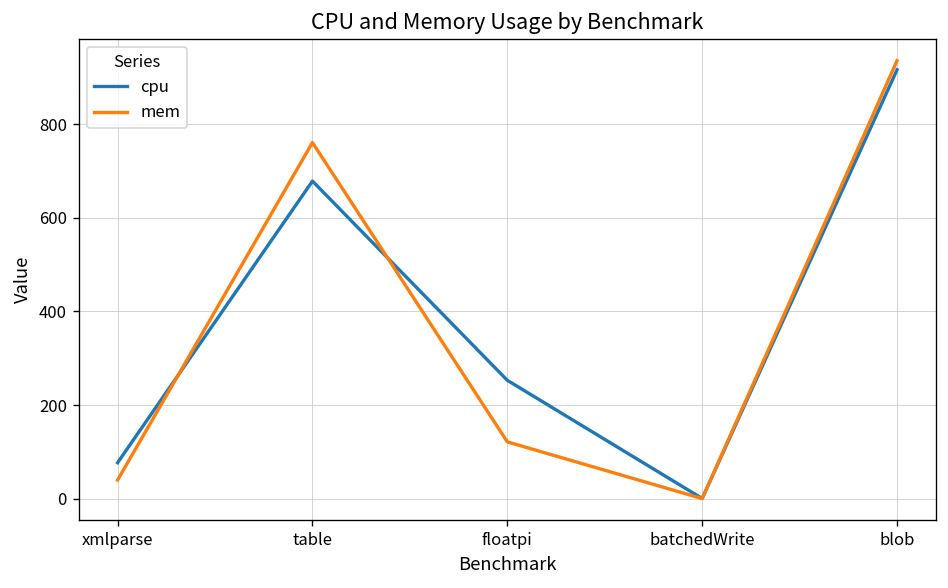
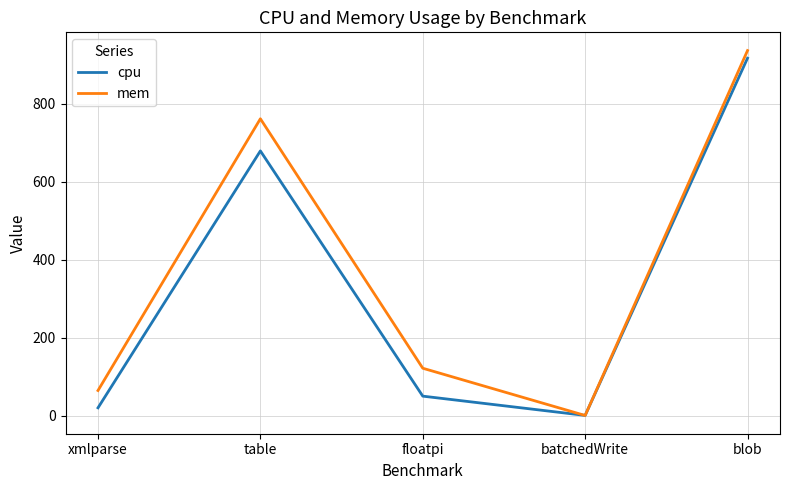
cpu, xmlparse: 80 -> 20
mem, xmlparse: 40 -> 60
cpu, floatpi: 250 -> 50
